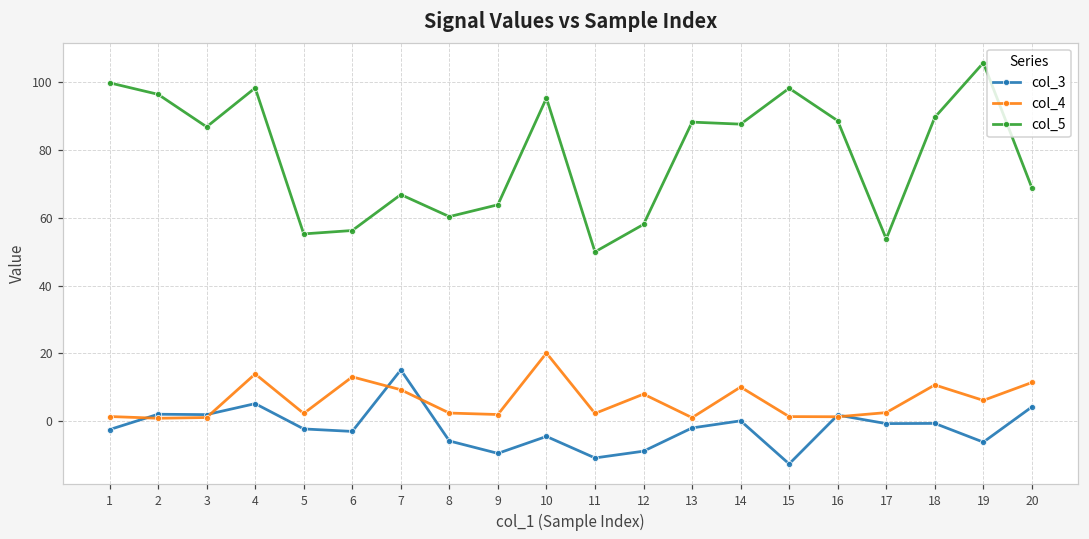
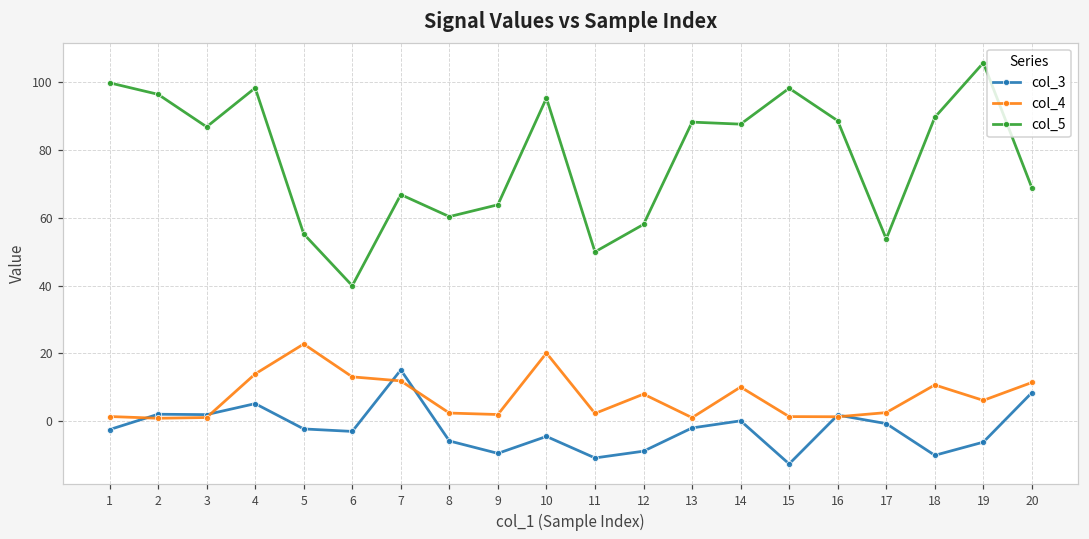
col_4, 5: 2 -> 23
col_5, 6: 56 -> 40
col_4, 7: 9 -> 12
col_3, 18: -1 -> -10
col_3, 20: 4 -> 8
